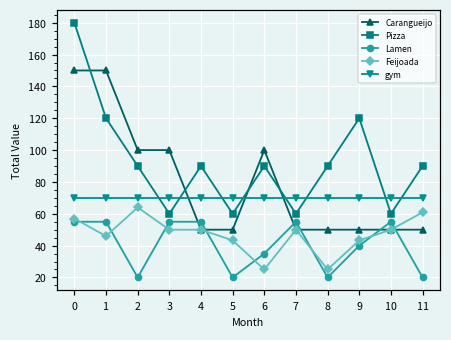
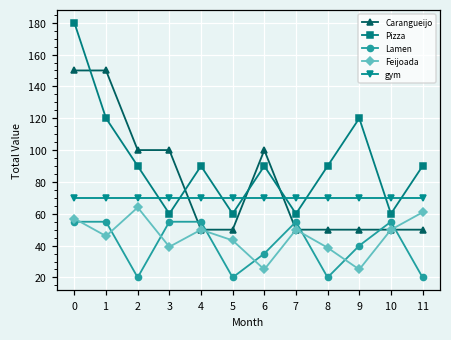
Feijoada, 3: 50 -> 39
Feijoada, 8: 25 -> 39
Feijoada, 9: 43 -> 25
